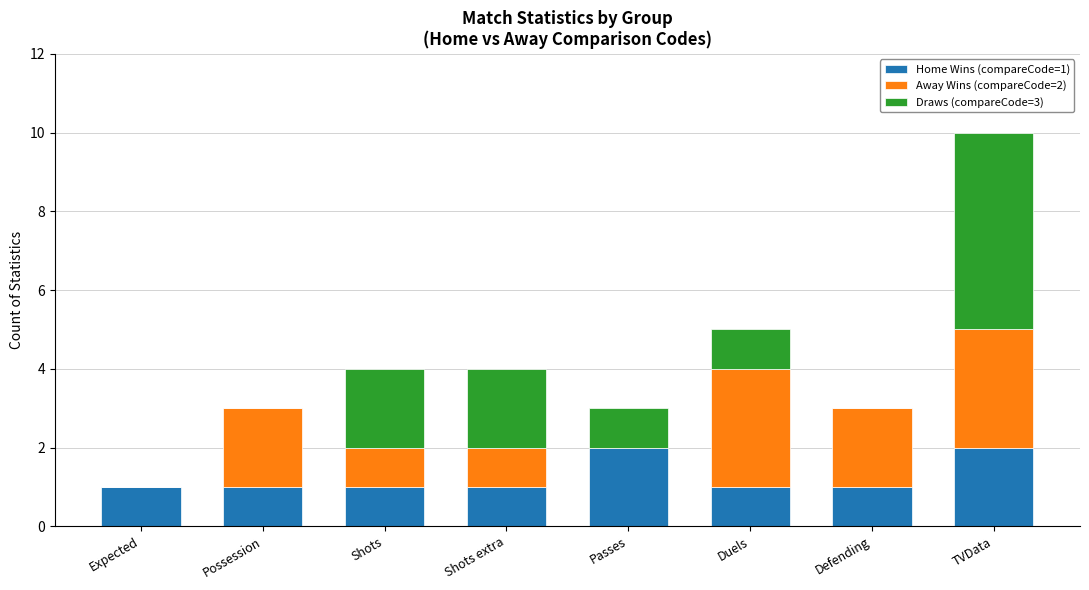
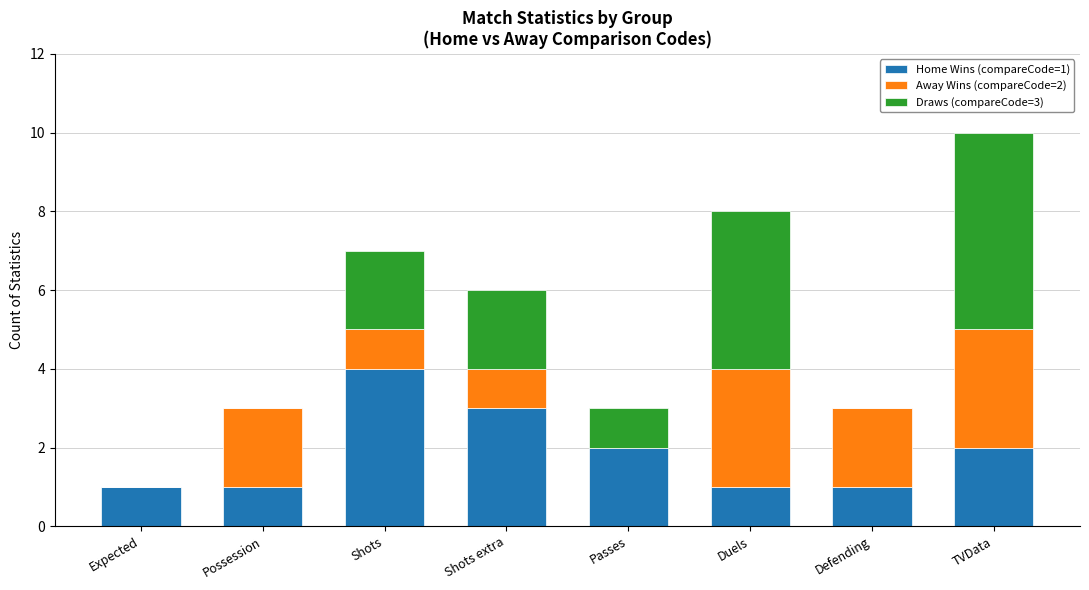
Home Wins (compareCode=1), Shots: 1 -> 4
Home Wins (compareCode=1), Shots extra: 1 -> 3
Draws (compareCode=3), Duels: 1 -> 4
